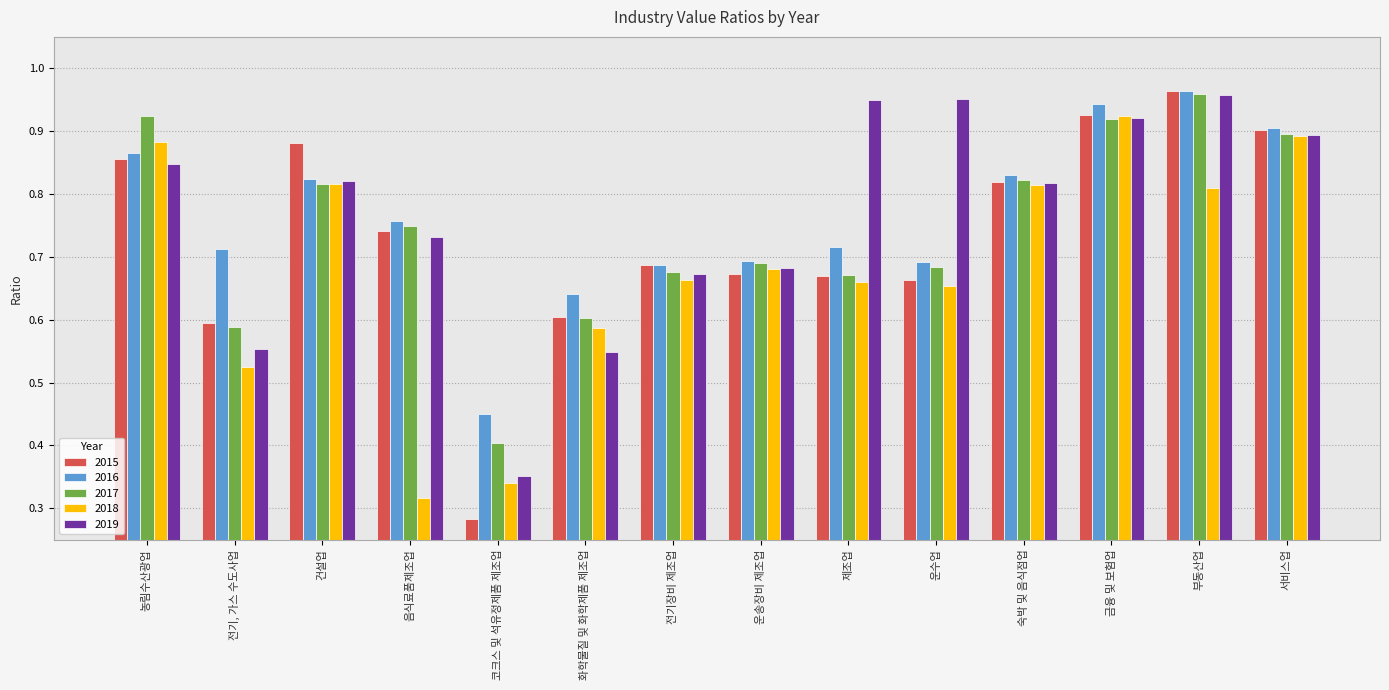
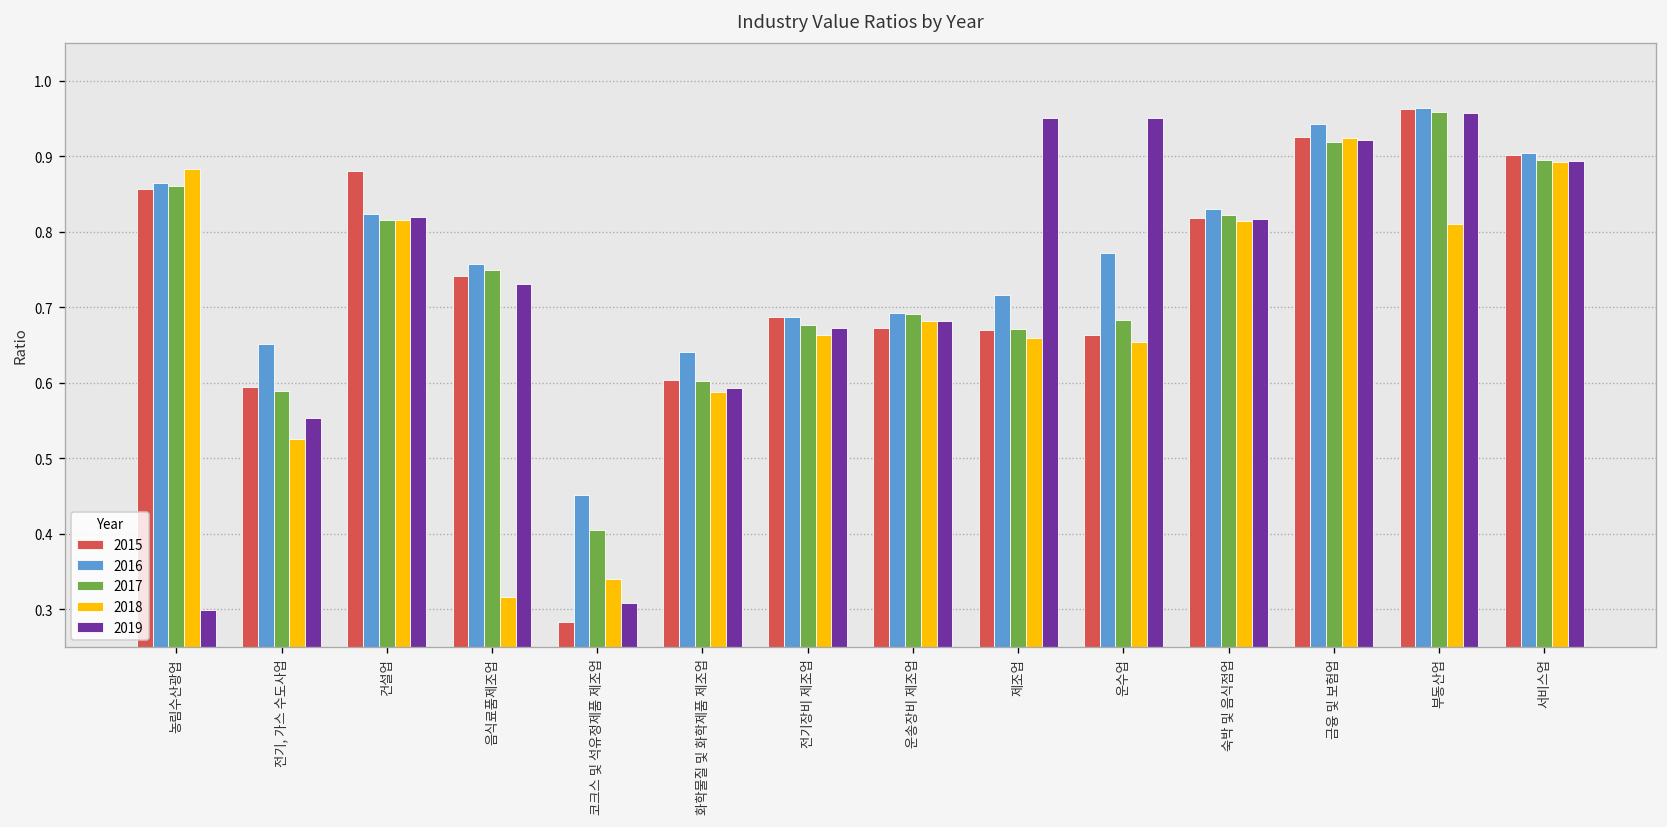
2017, 농림수산광업: 0.92 -> 0.86
2019, 농림수산광업: 0.85 -> 0.30
2016, 전기, 가스 수도사업: 0.71 -> 0.65
2019, 코크스 및 석유정제품 제조업: 0.35 -> 0.31
2019, 화학물질 및 화학제품 제조업: 0.55 -> 0.59
2016, 운수업: 0.69 -> 0.77
